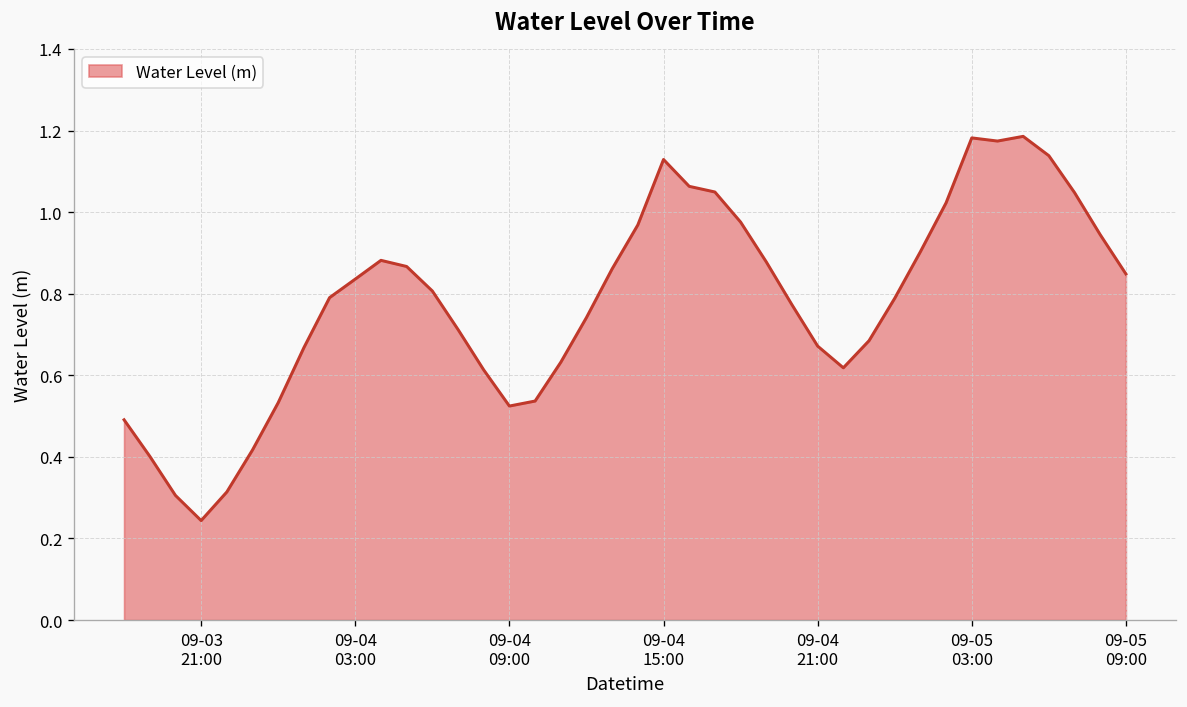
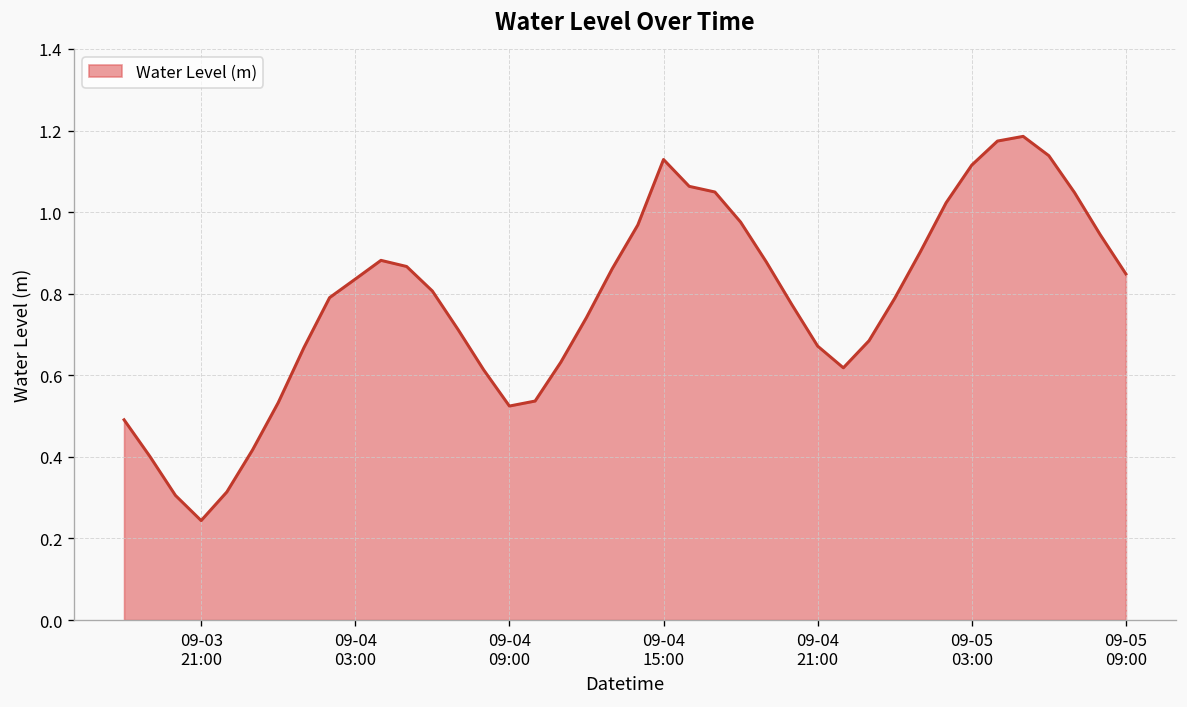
09-05 03:00: 1.18 -> 1.12
